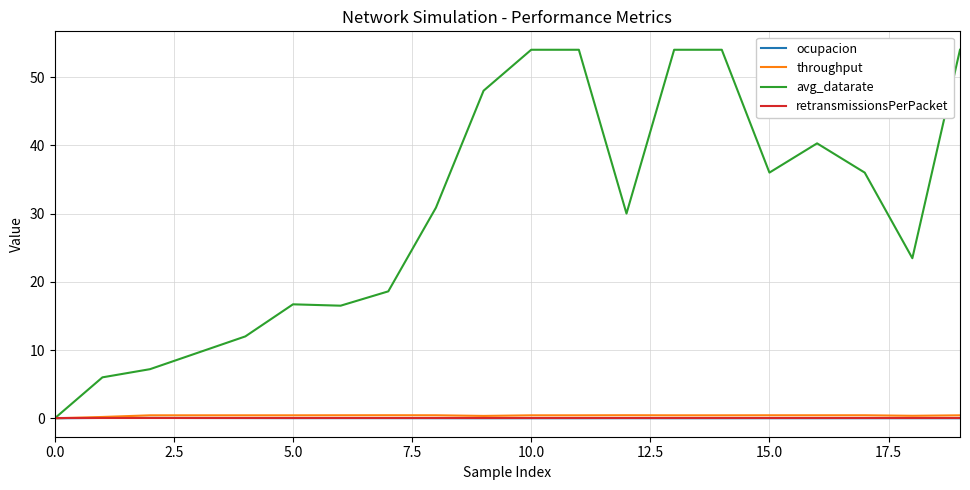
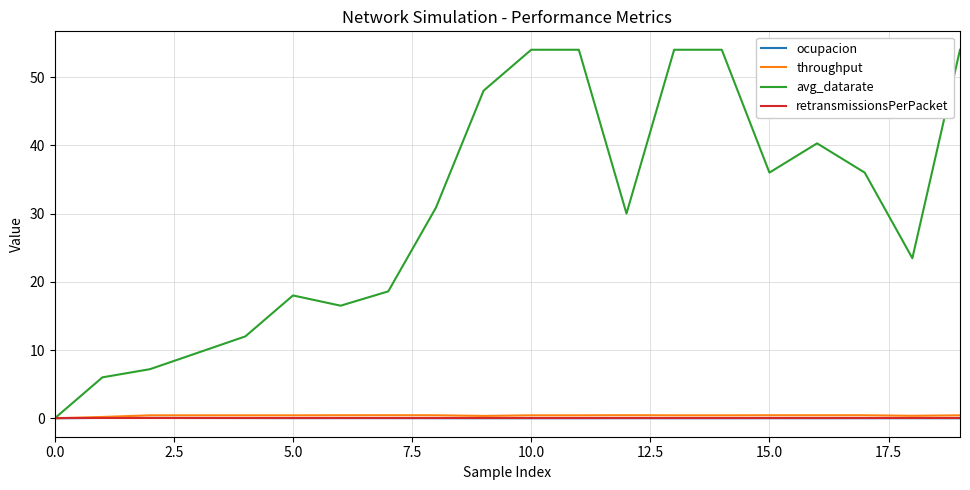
avg_datarate, 5.0: 17 -> 18
